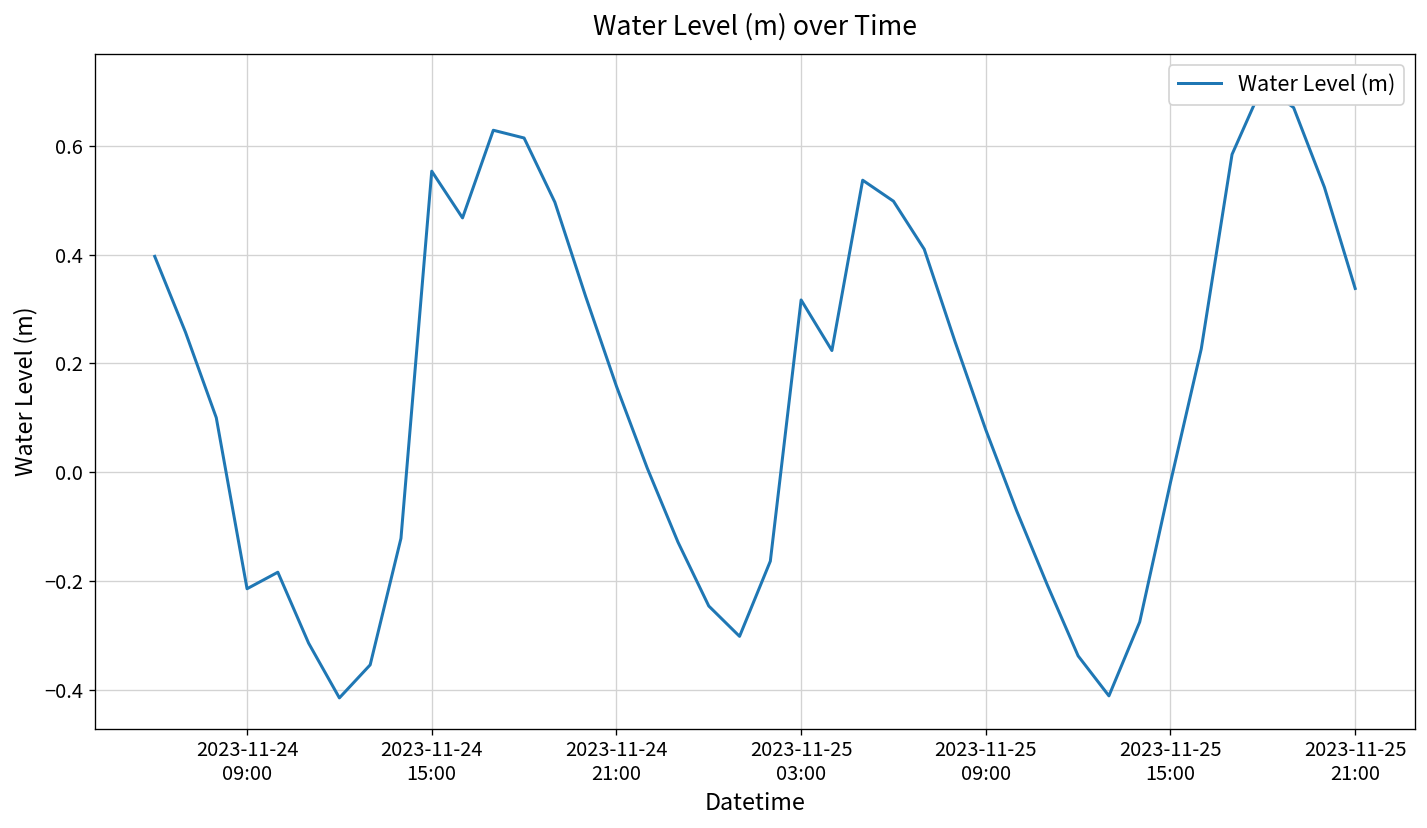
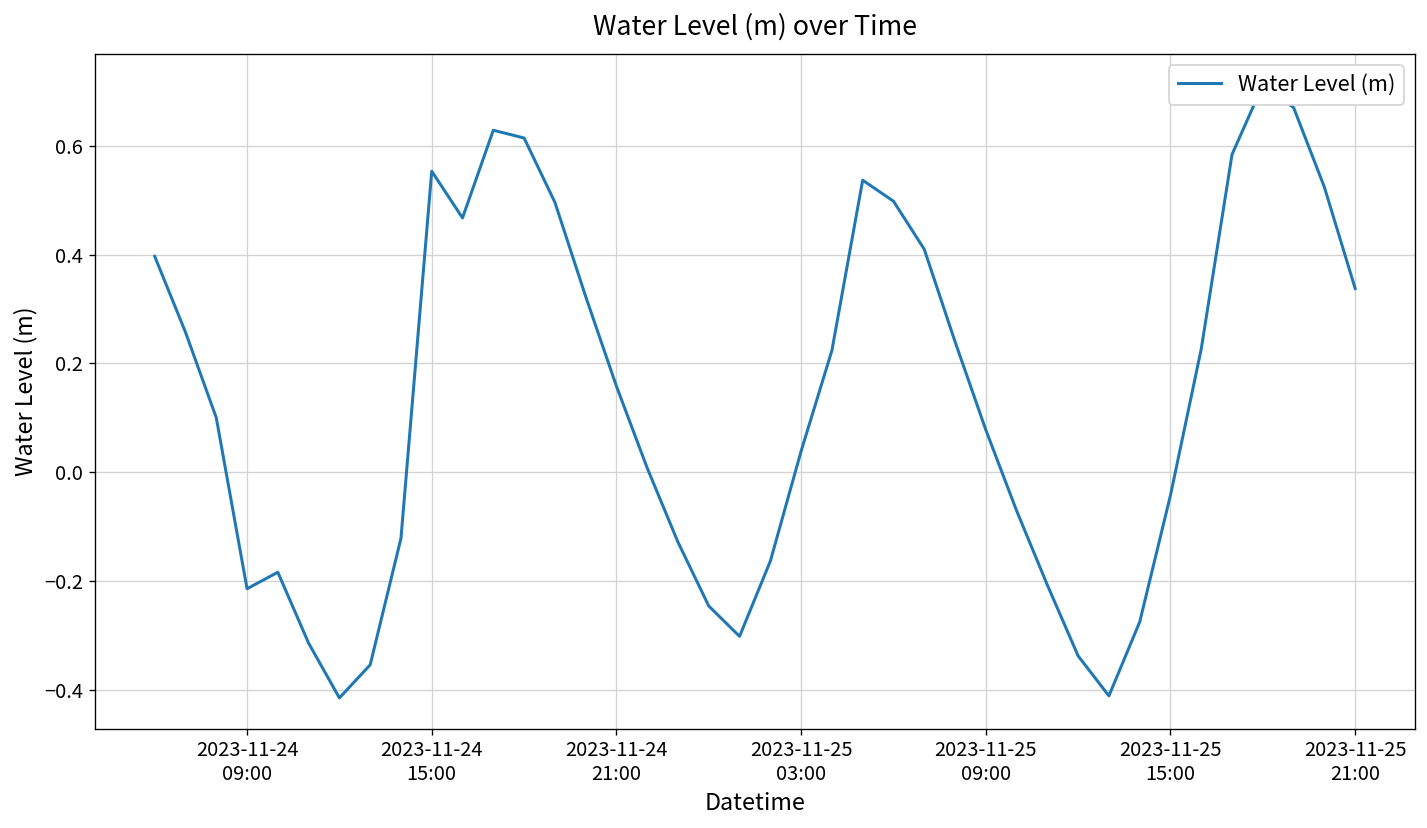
2023-11-25 03:00: 0.32 -> 0.04
2023-11-25 15:00: -0.02 -> -0.04
